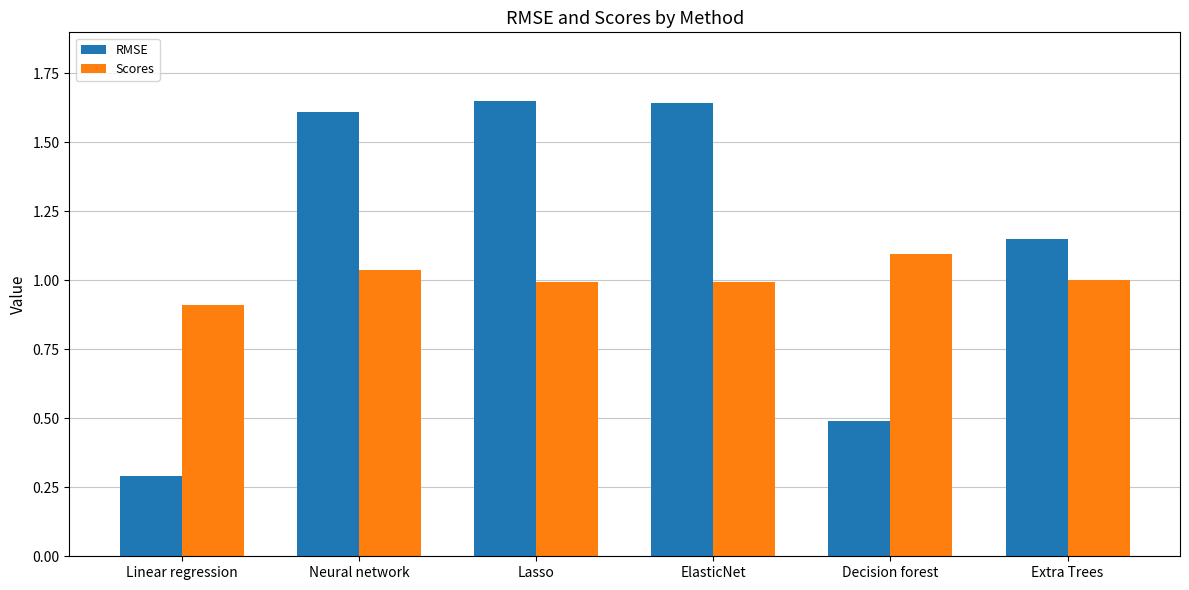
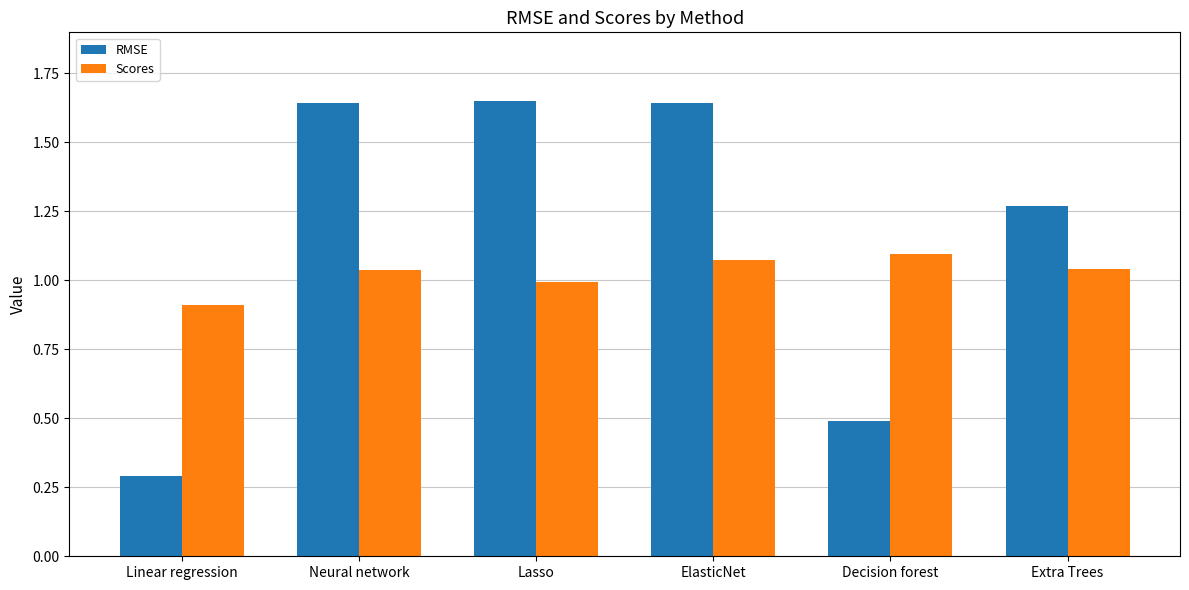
RMSE, Neural network: 1.61 -> 1.64
Scores, ElasticNet: 0.99 -> 1.07
RMSE, Extra Trees: 1.15 -> 1.27
Scores, Extra Trees: 1.00 -> 1.04
